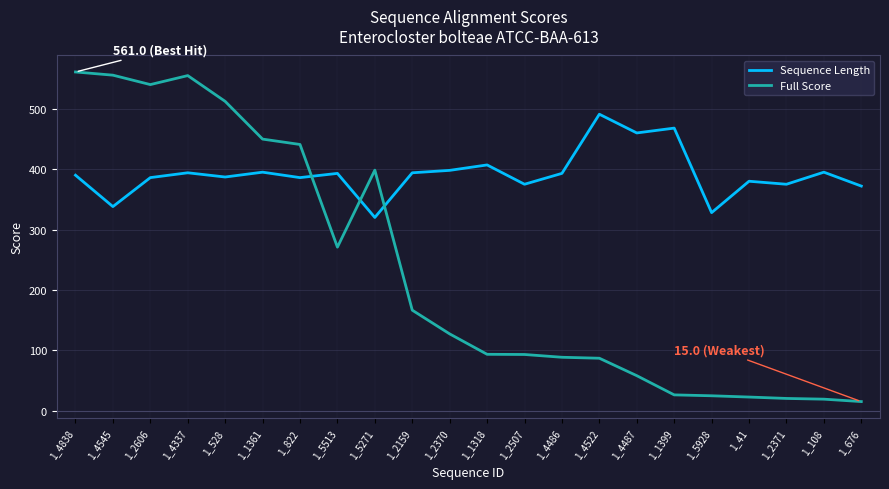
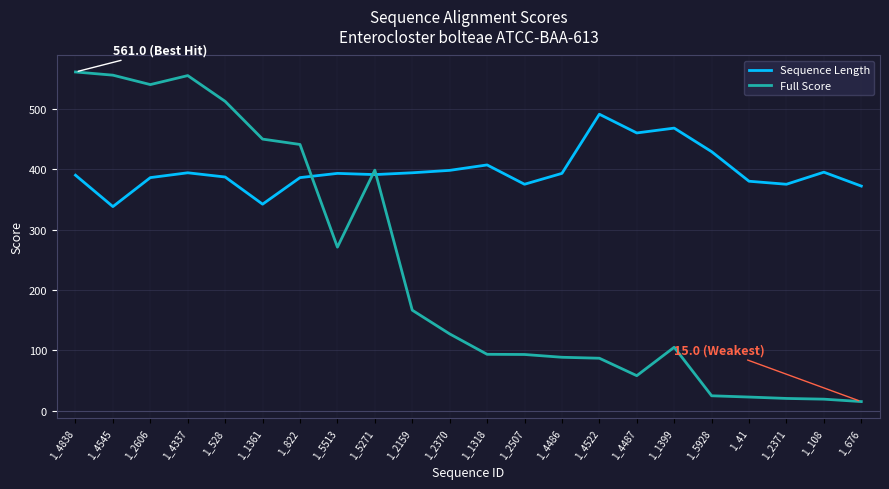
Sequence Length, 1_1361: 400 -> 340
Sequence Length, 1_5271: 320 -> 390
Full Score, 1_1399: 30 -> 110
Sequence Length, 1_5928: 330 -> 430
